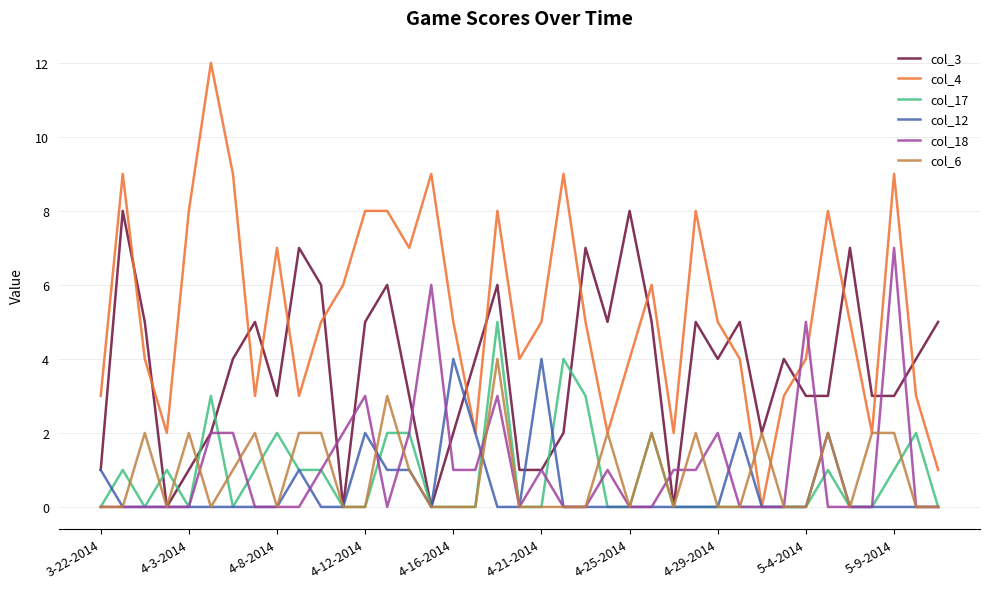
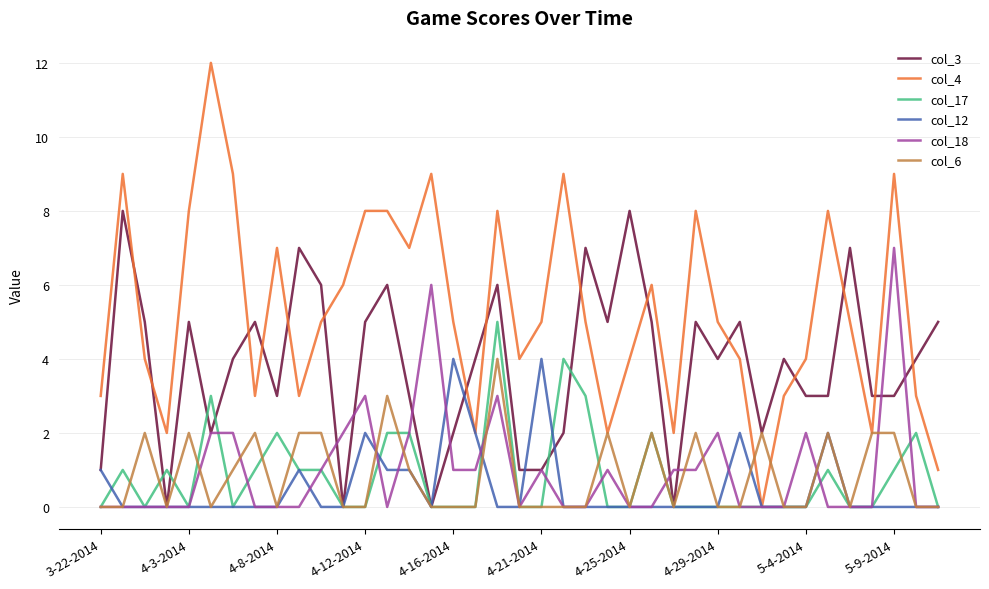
col_3, 4-3-2014: 1 -> 5
col_18, 5-4-2014: 5 -> 2
